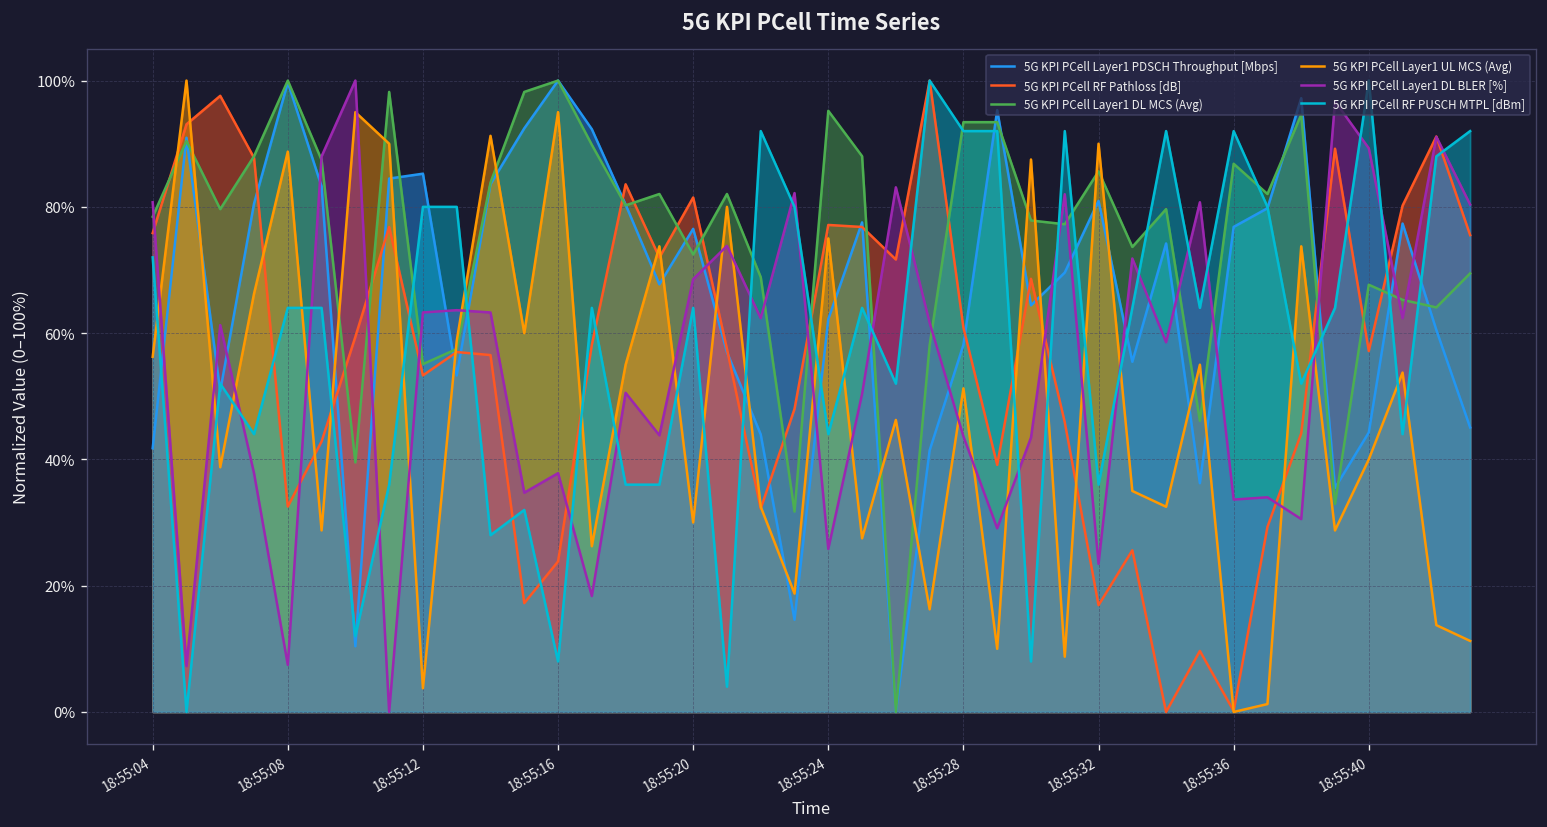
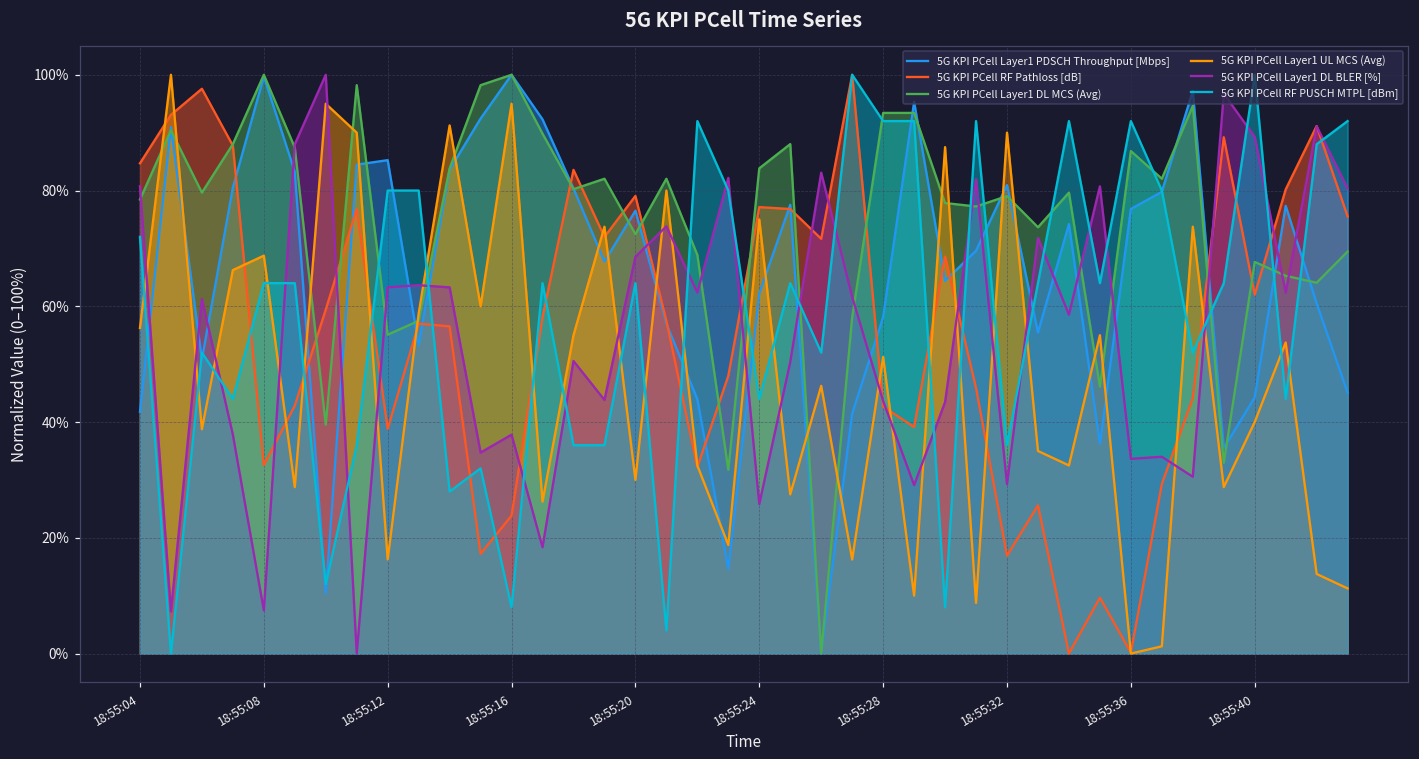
5G KPI PCell RF Pathloss [dB], 18:55:04: 76% -> 85%
5G KPI PCell Layer1 UL MCS (Avg), 18:55:08: 89% -> 69%
5G KPI PCell RF Pathloss [dB], 18:55:12: 53% -> 39%
5G KPI PCell Layer1 UL MCS (Avg), 18:55:12: 4% -> 16%
5G KPI PCell RF Pathloss [dB], 18:55:20: 81% -> 79%
5G KPI PCell Layer1 DL MCS (Avg), 18:55:24: 95% -> 84%
5G KPI PCell RF Pathloss [dB], 18:55:28: 61% -> 43%
5G KPI PCell Layer1 DL MCS (Avg), 18:55:32: 86% -> 79%
5G KPI PCell Layer1 DL BLER [%], 18:55:32: 23% -> 29%
5G KPI PCell RF Pathloss [dB], 18:55:40: 57% -> 62%
